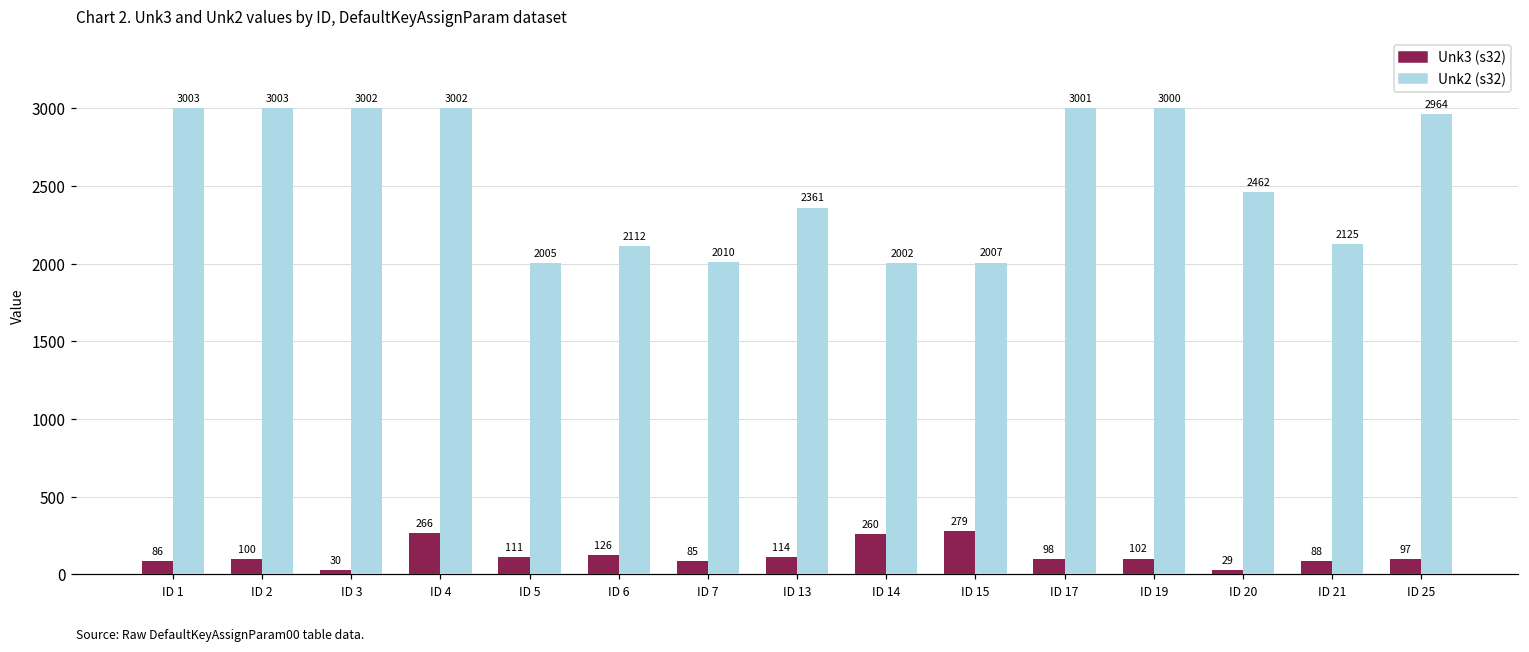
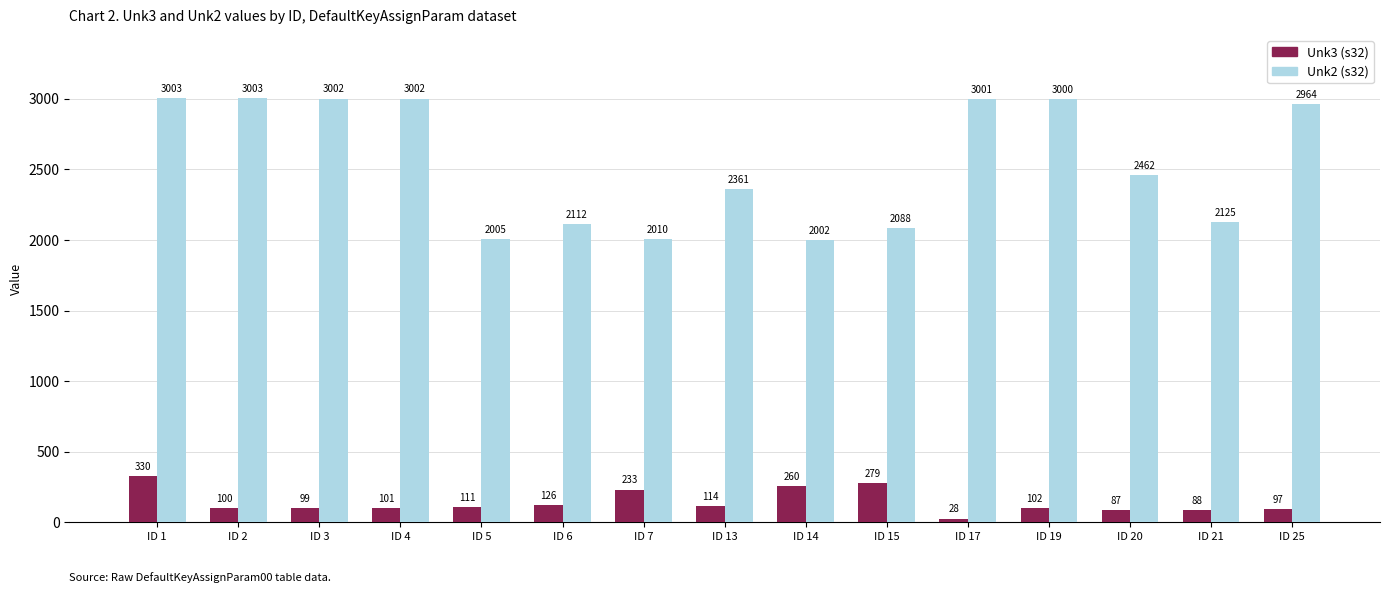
Unk3 (s32), ID 1: 86 -> 330
Unk3 (s32), ID 3: 30 -> 99
Unk3 (s32), ID 4: 266 -> 101
Unk3 (s32), ID 7: 85 -> 233
Unk2 (s32), ID 15: 2007 -> 2088
Unk3 (s32), ID 17: 98 -> 28
Unk3 (s32), ID 20: 29 -> 87
